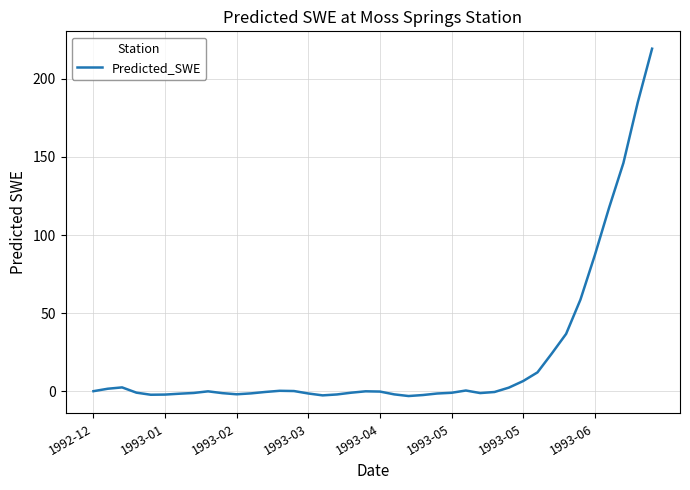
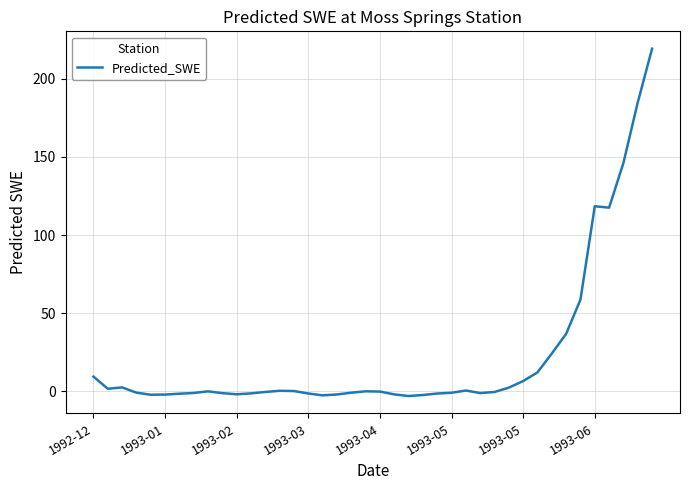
1992-12: 0 -> 10
1993-06: 87 -> 118
